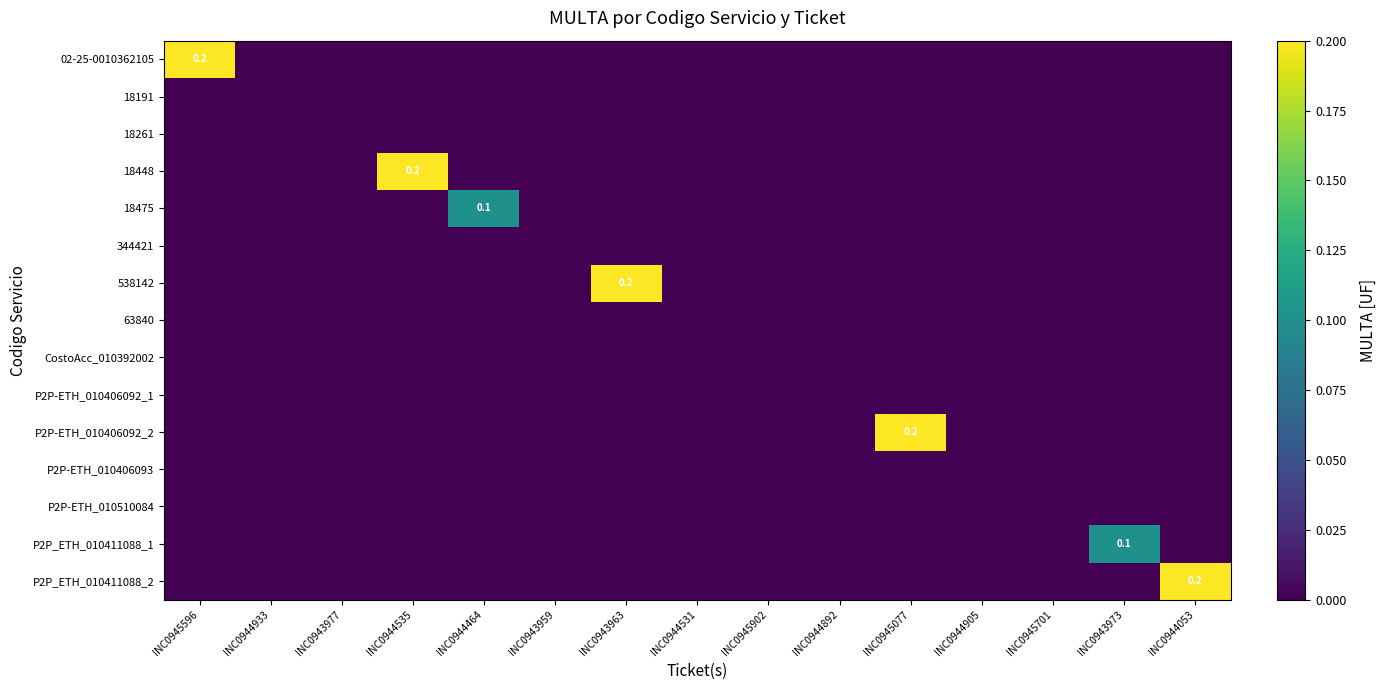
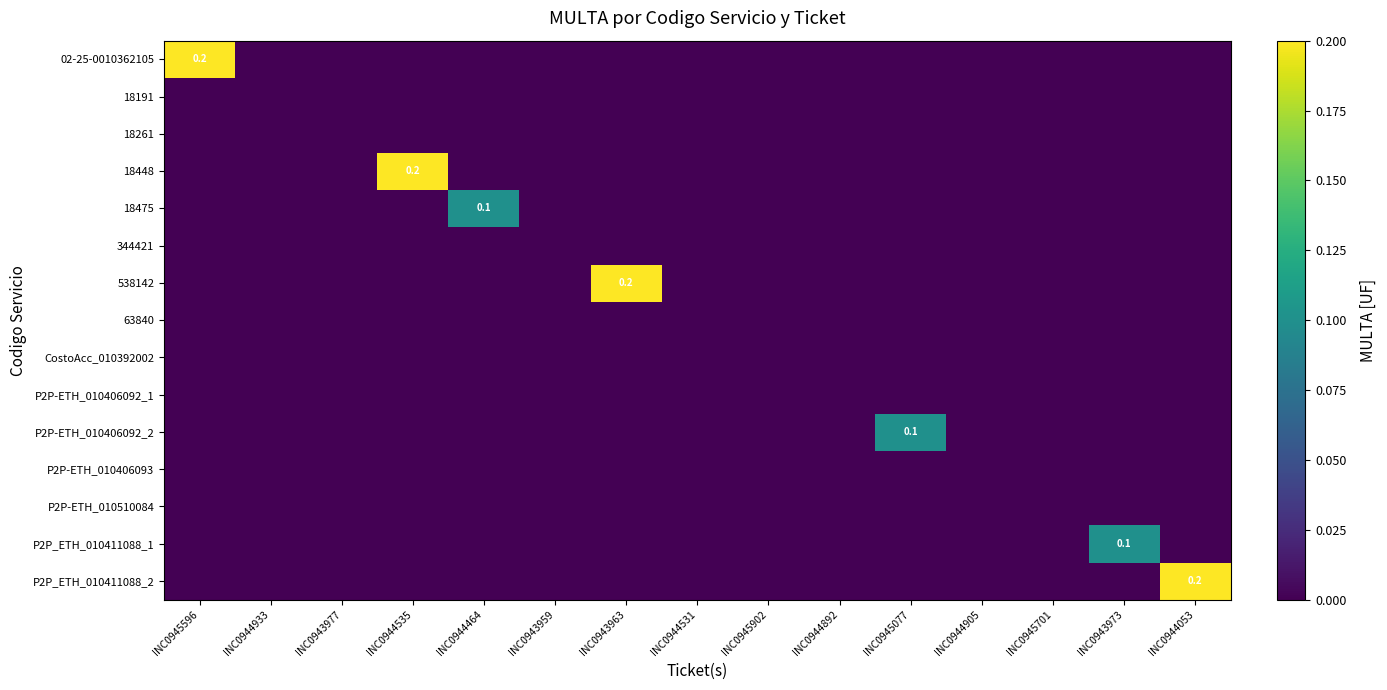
P2P-ETH_010406092_2, INC0945077: 0.2 -> 0.1
